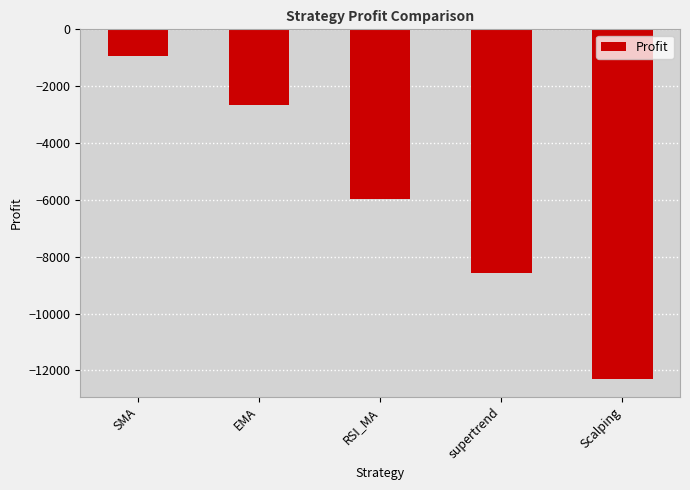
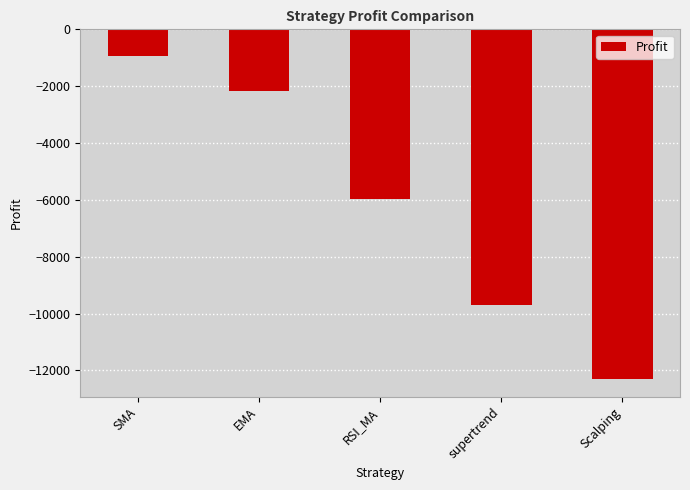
EMA: -2700 -> -2200
supertrend: -8600 -> -9700
